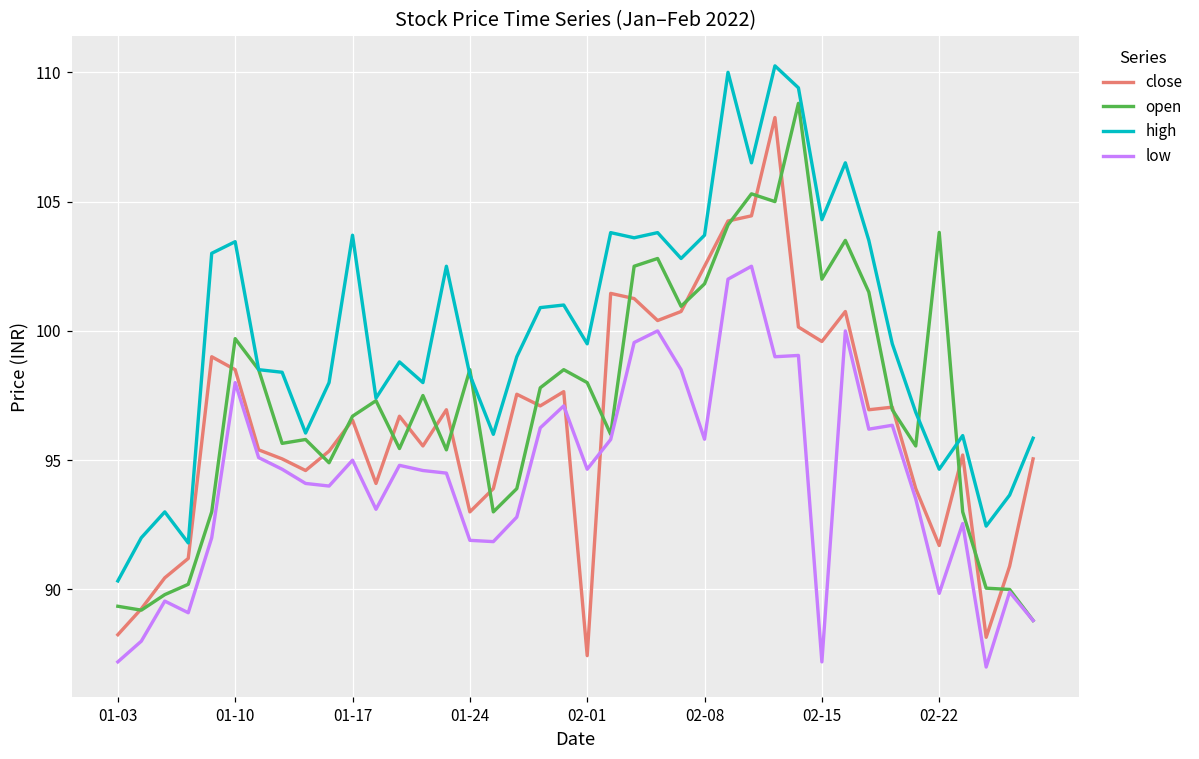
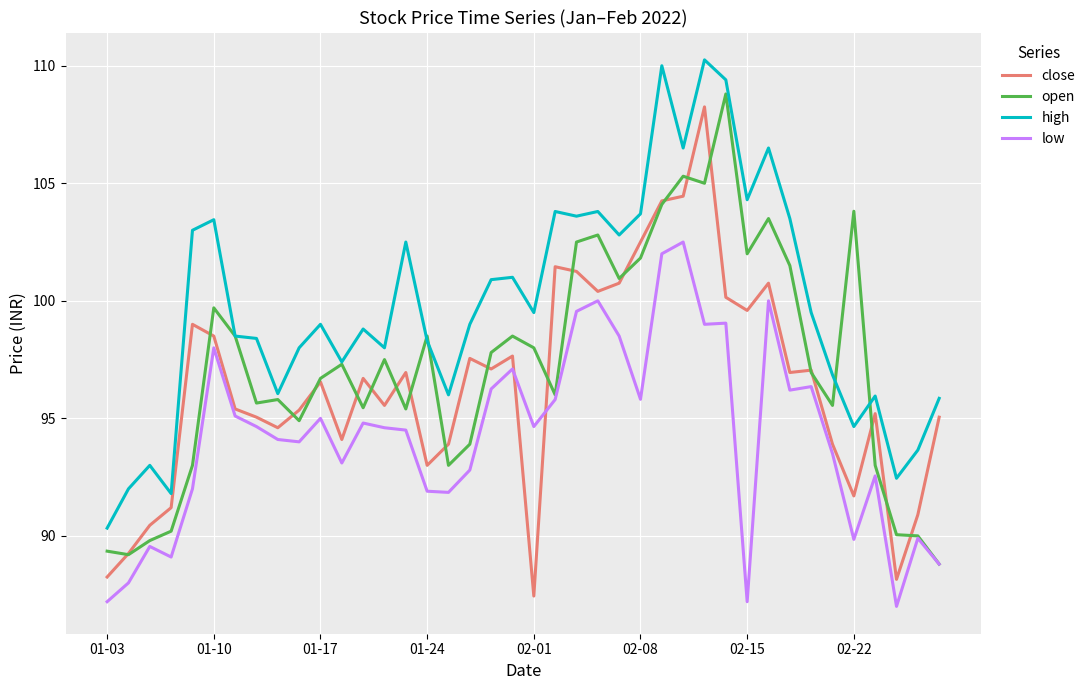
high, 01-17: 103.7 -> 99.0
